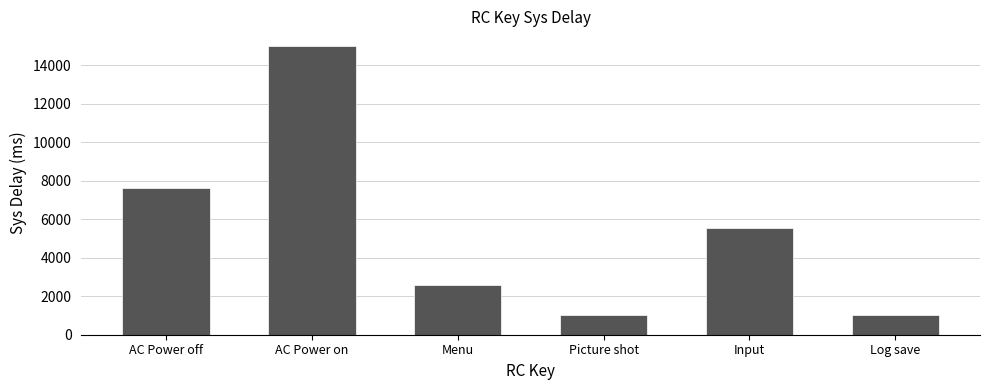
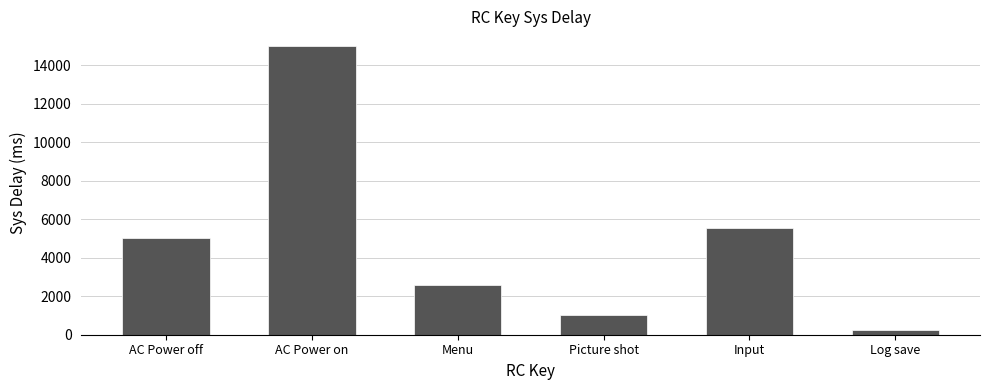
AC Power off: 7600 -> 5000
Log save: 1000 -> 200
